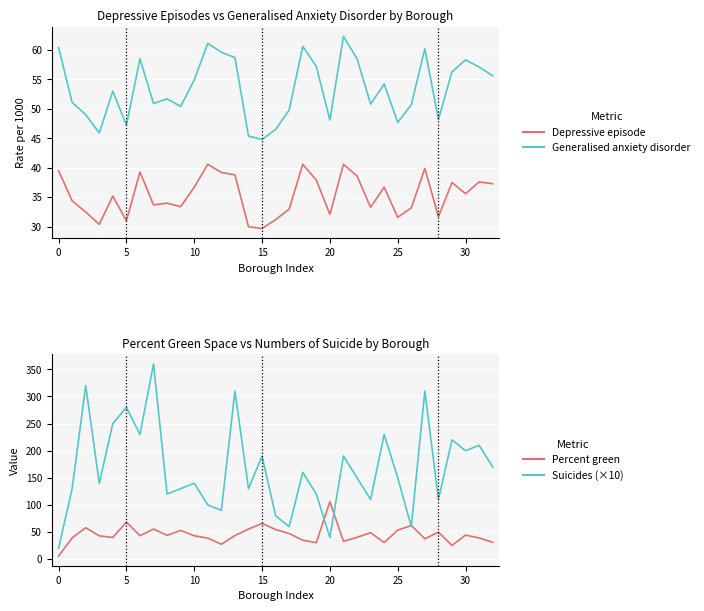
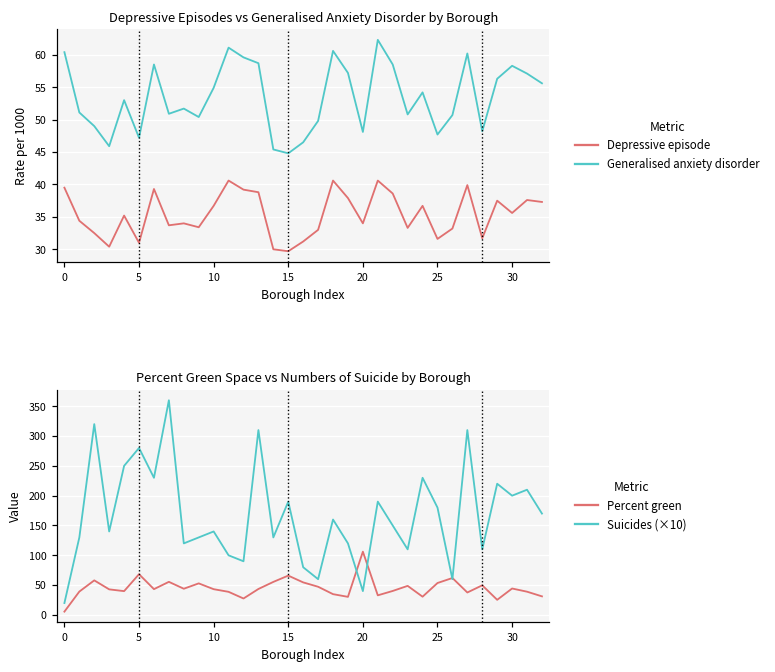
Depressive Episodes vs Generalised Anxiety Disorder by Borough, Depressive episode, 20: 32 -> 34
Percent Green Space vs Numbers of Suicide by Borough, Suicides (×10), 25: 150 -> 180
